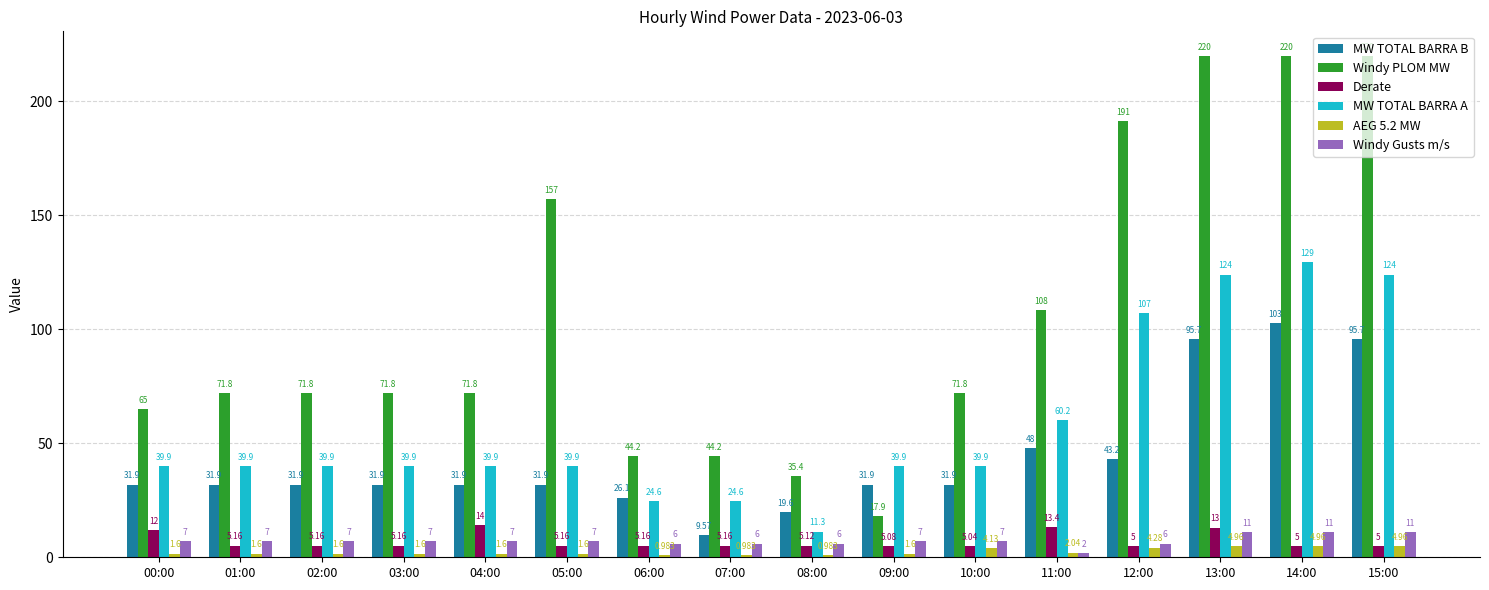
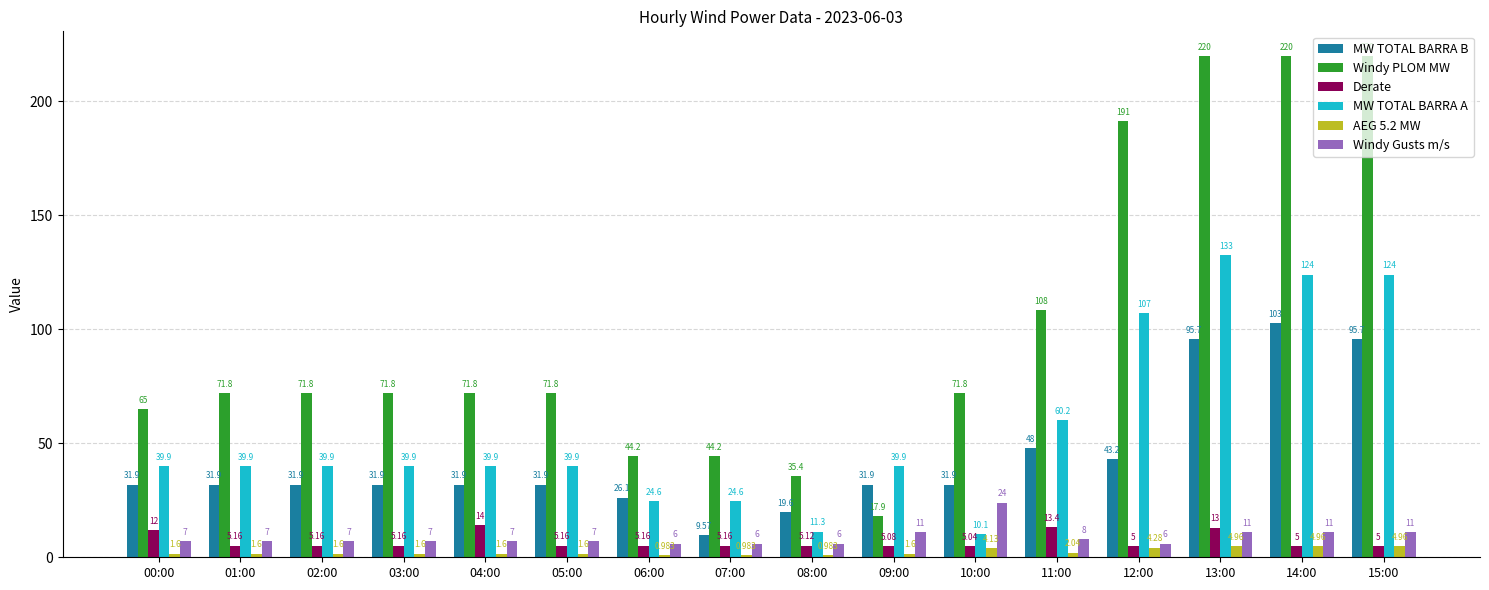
Windy PLOM MW, 05:00: 157 -> 71.8
Windy Gusts m/s, 09:00: 7 -> 11
MW TOTAL BARRA A, 10:00: 39.9 -> 10.1
Windy Gusts m/s, 10:00: 7 -> 24
Windy Gusts m/s, 11:00: 2 -> 8
MW TOTAL BARRA A, 13:00: 124 -> 133
MW TOTAL BARRA A, 14:00: 129 -> 124
